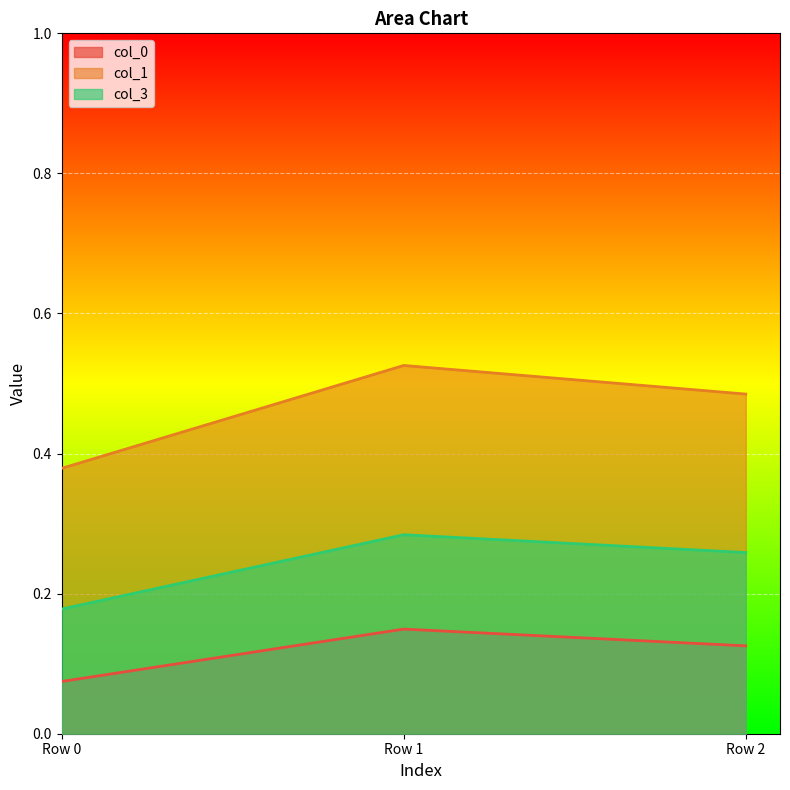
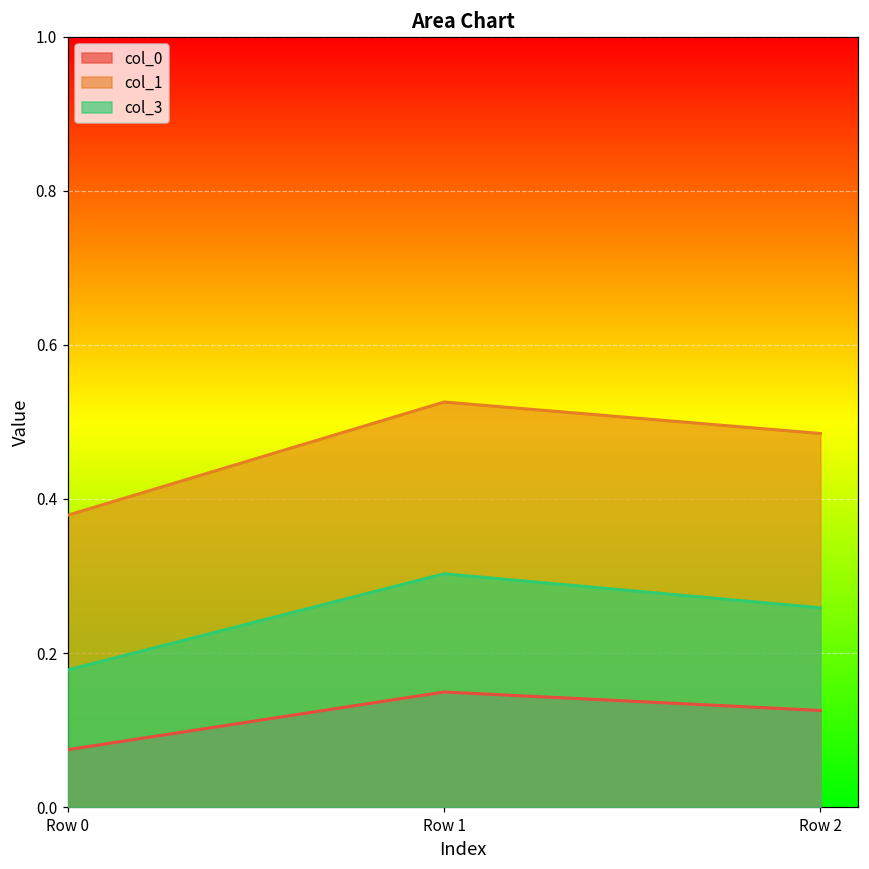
col_3, Row 1: 0.28 -> 0.30
